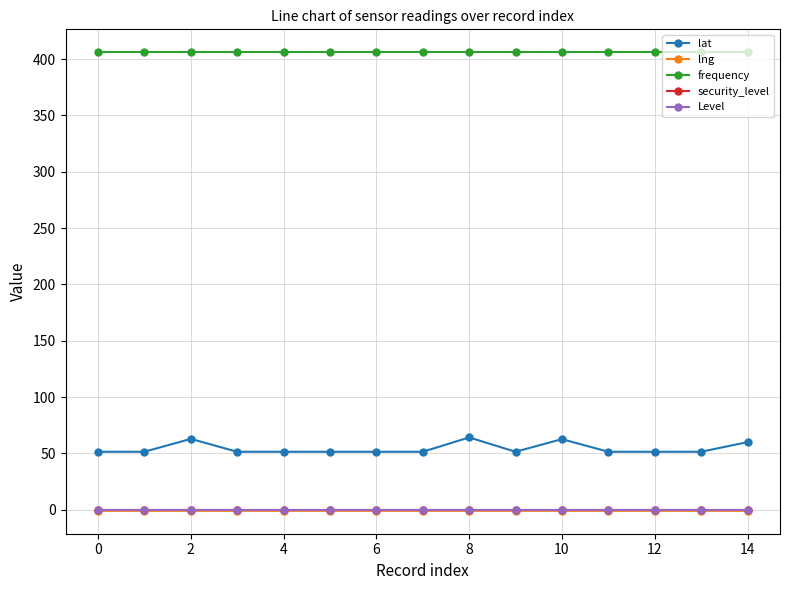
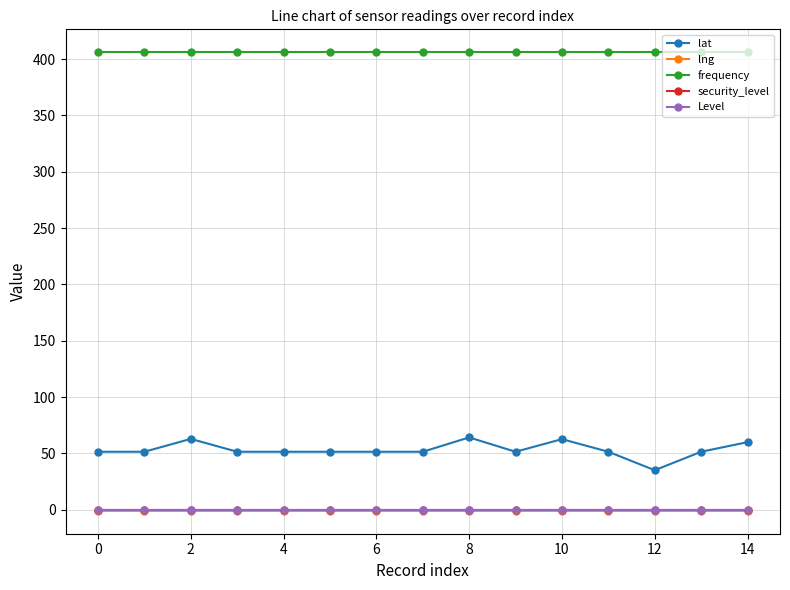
lat, 12: 51 -> 35
